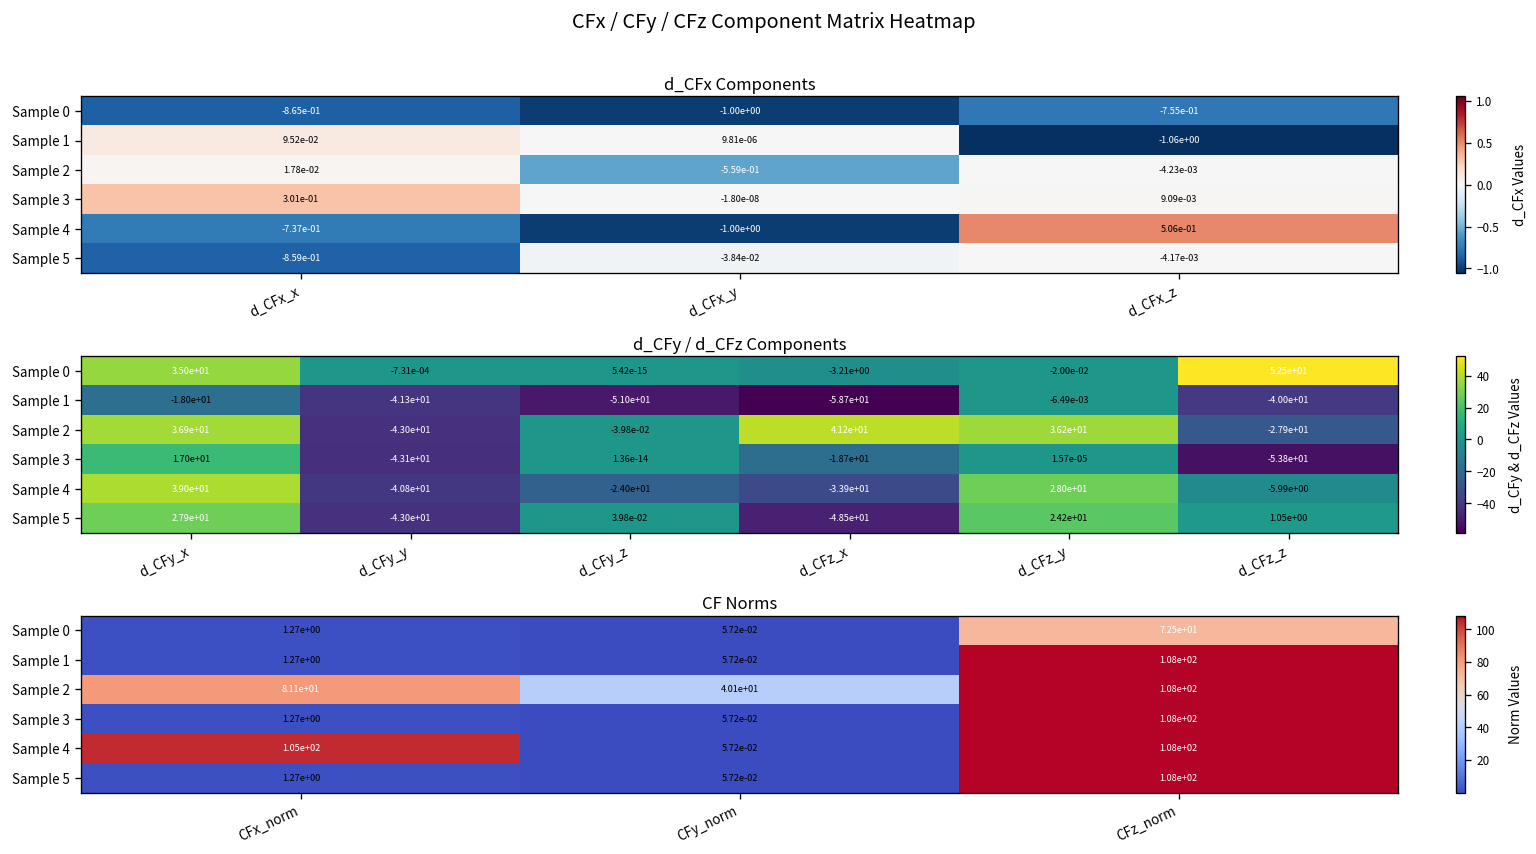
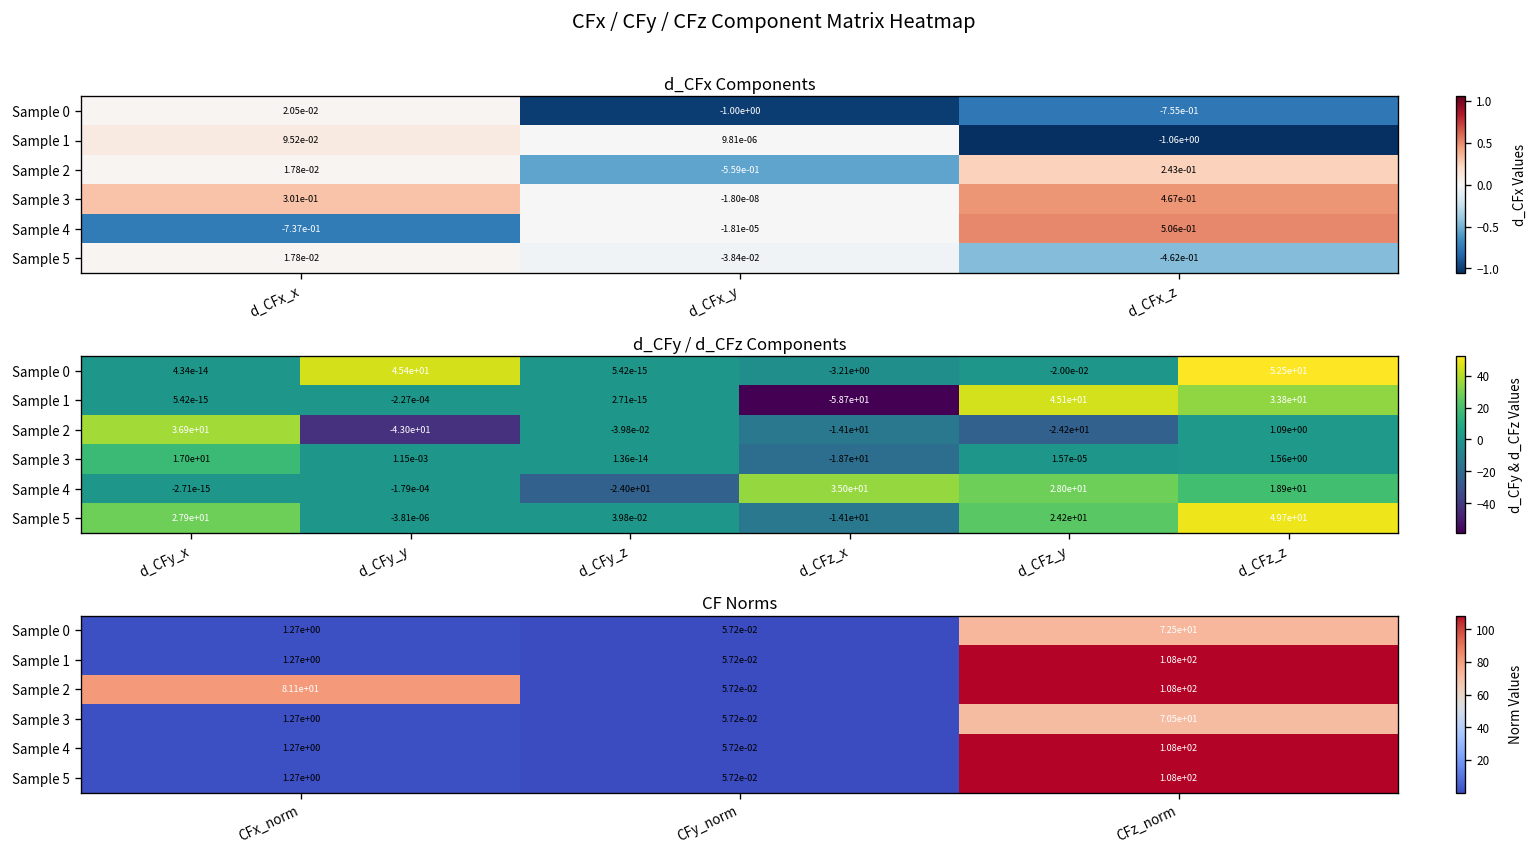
d_CFx Components, Sample 0, d_CFx_x: -8.65e-01 -> 2.05e-02
d_CFx Components, Sample 2, d_CFx_z: -4.23e-03 -> 2.43e-01
d_CFx Components, Sample 3, d_CFx_z: 9.09e-03 -> 4.67e-01
d_CFx Components, Sample 4, d_CFx_y: -1.00e+00 -> -1.81e-05
d_CFx Components, Sample 5, d_CFx_x: -8.59e-01 -> 1.78e-02
d_CFx Components, Sample 5, d_CFx_z: -4.17e-03 -> -4.62e-01
d_CFy / d_CFz Components, Sample 0, d_CFy_x: 3.50e+01 -> 4.34e-14
d_CFy / d_CFz Components, Sample 0, d_CFy_y: -7.31e-04 -> 4.54e+01
d_CFy / d_CFz Components, Sample 1, d_CFy_x: -1.80e+01 -> 5.42e-15
d_CFy / d_CFz Components, Sample 1, d_CFy_y: -4.13e+01 -> -2.27e-04
d_CFy / d_CFz Components, Sample 1, d_CFy_z: -5.10e+01 -> 2.71e-15
d_CFy / d_CFz Components, Sample 1, d_CFz_y: -6.49e-03 -> 4.51e+01
d_CFy / d_CFz Components, Sample 1, d_CFz_z: -4.00e+01 -> 3.38e+01
d_CFy / d_CFz Components, Sample 2, d_CFz_x: 4.12e+01 -> -1.41e+01
d_CFy / d_CFz Components, Sample 2, d_CFz_y: 3.62e+01 -> -2.42e+01
d_CFy / d_CFz Components, Sample 2, d_CFz_z: -2.79e+01 -> 1.09e+00
d_CFy / d_CFz Components, Sample 3, d_CFy_y: -4.31e+01 -> 1.15e-03
d_CFy / d_CFz Components, Sample 3, d_CFz_z: -5.38e+01 -> 1.56e+00
d_CFy / d_CFz Components, Sample 4, d_CFy_x: 3.90e+01 -> -2.71e-15
d_CFy / d_CFz Components, Sample 4, d_CFy_y: -4.08e+01 -> -1.79e-04
d_CFy / d_CFz Components, Sample 4, d_CFz_x: -3.39e+01 -> 3.50e+01
d_CFy / d_CFz Components, Sample 4, d_CFz_z: -5.99e+00 -> 1.89e+01
d_CFy / d_CFz Components, Sample 5, d_CFy_y: -4.30e+01 -> -3.81e-06
d_CFy / d_CFz Components, Sample 5, d_CFz_x: -4.85e+01 -> -1.41e+01
d_CFy / d_CFz Components, Sample 5, d_CFz_z: 1.05e+00 -> 4.97e+01
CF Norms, Sample 2, CFy_norm: 4.01e+01 -> 5.72e-02
CF Norms, Sample 3, CFz_norm: 1.08e+02 -> 7.05e+01
CF Norms, Sample 4, CFx_norm: 1.05e+02 -> 1.27e+00
